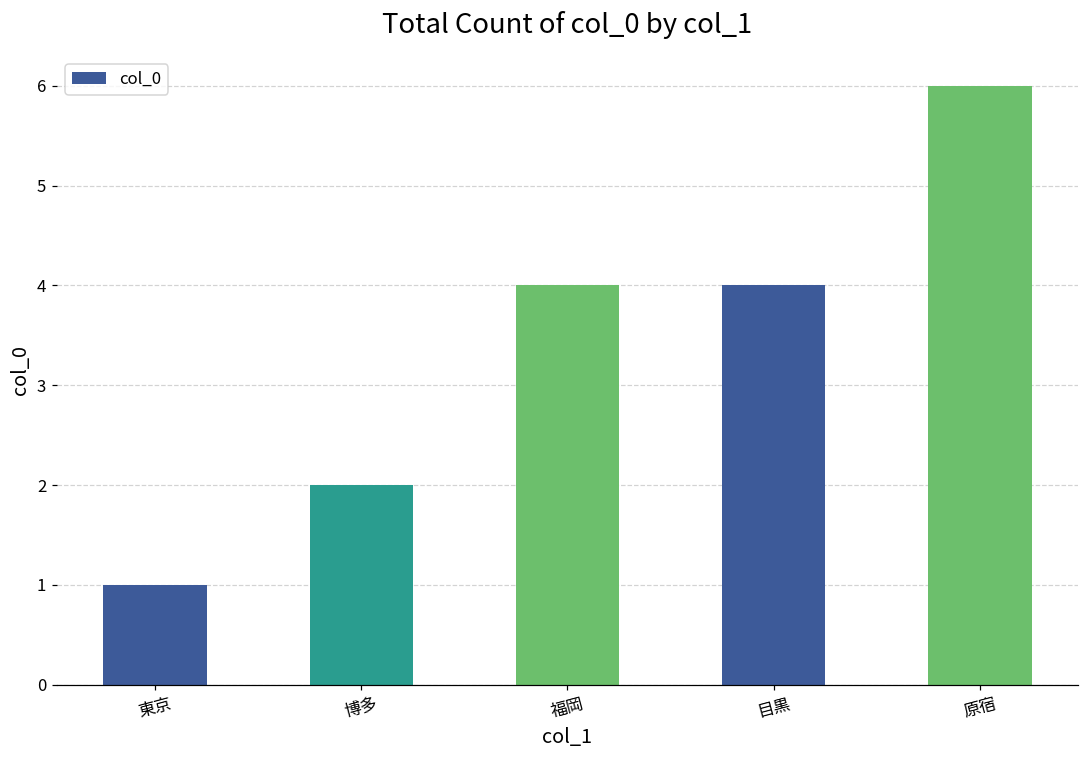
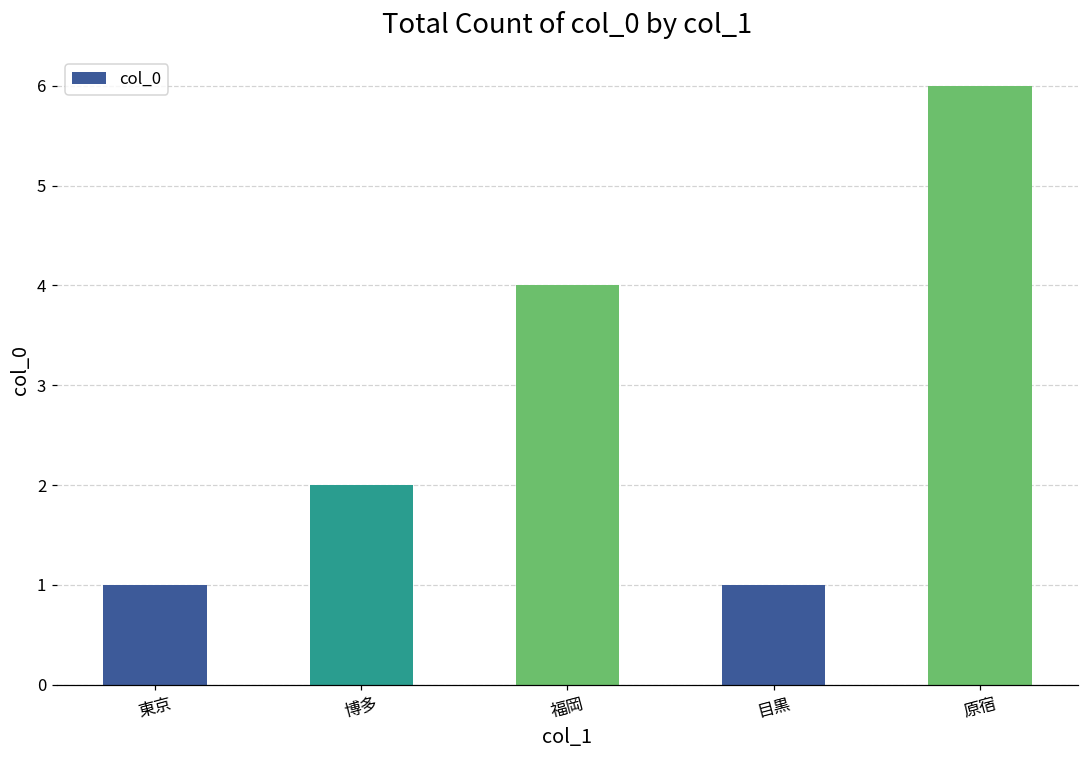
目黒: 4 -> 1
